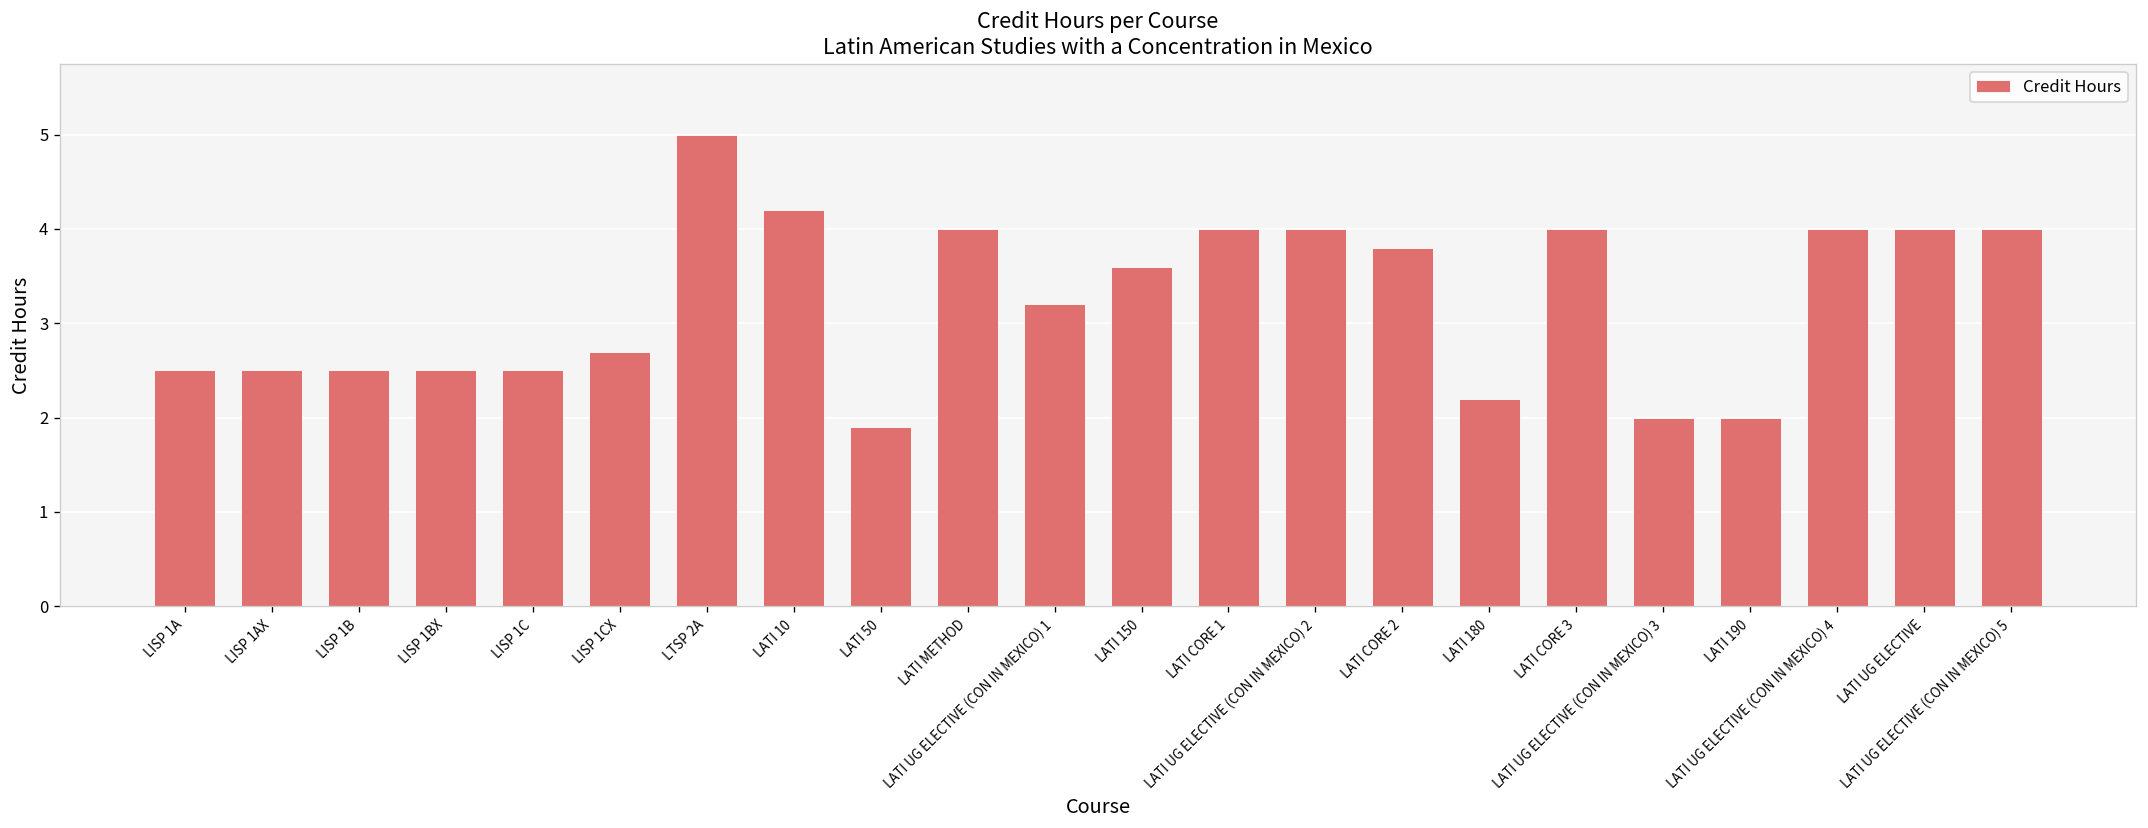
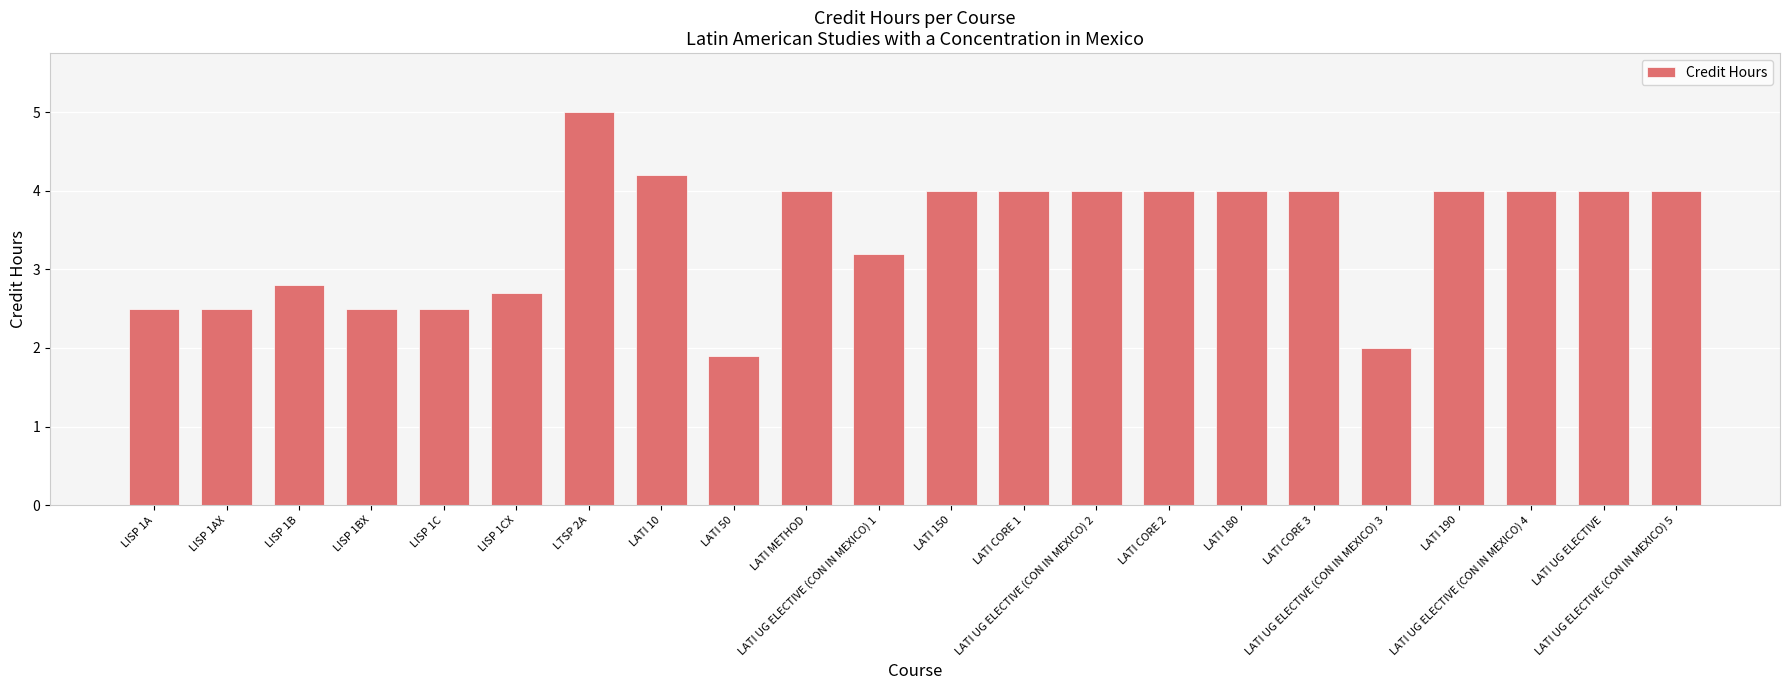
LISP 1B: 2.5 -> 2.8
LATI 150: 3.6 -> 4.0
LATI CORE 2: 3.8 -> 4.0
LATI 180: 2.2 -> 4.0
LATI 190: 2 -> 4
